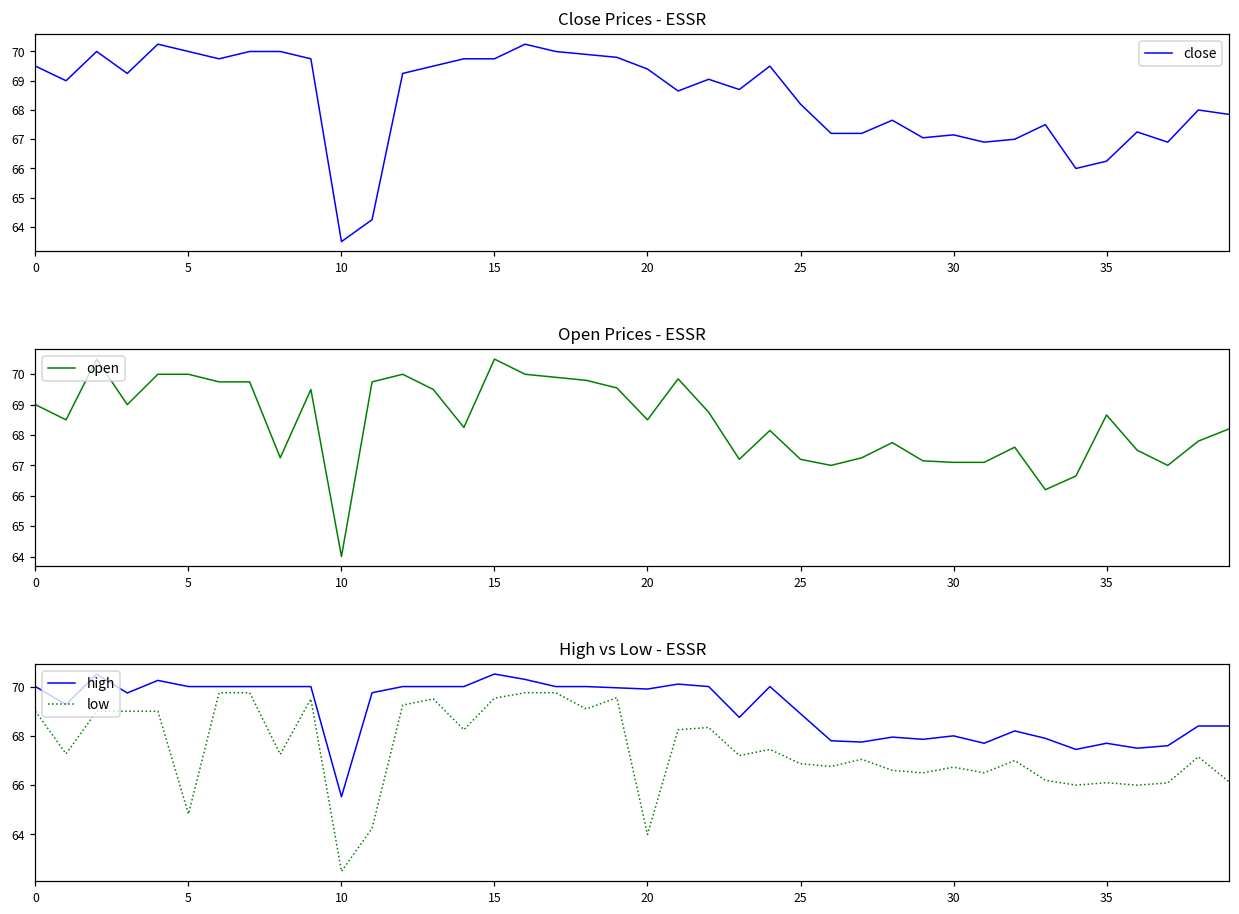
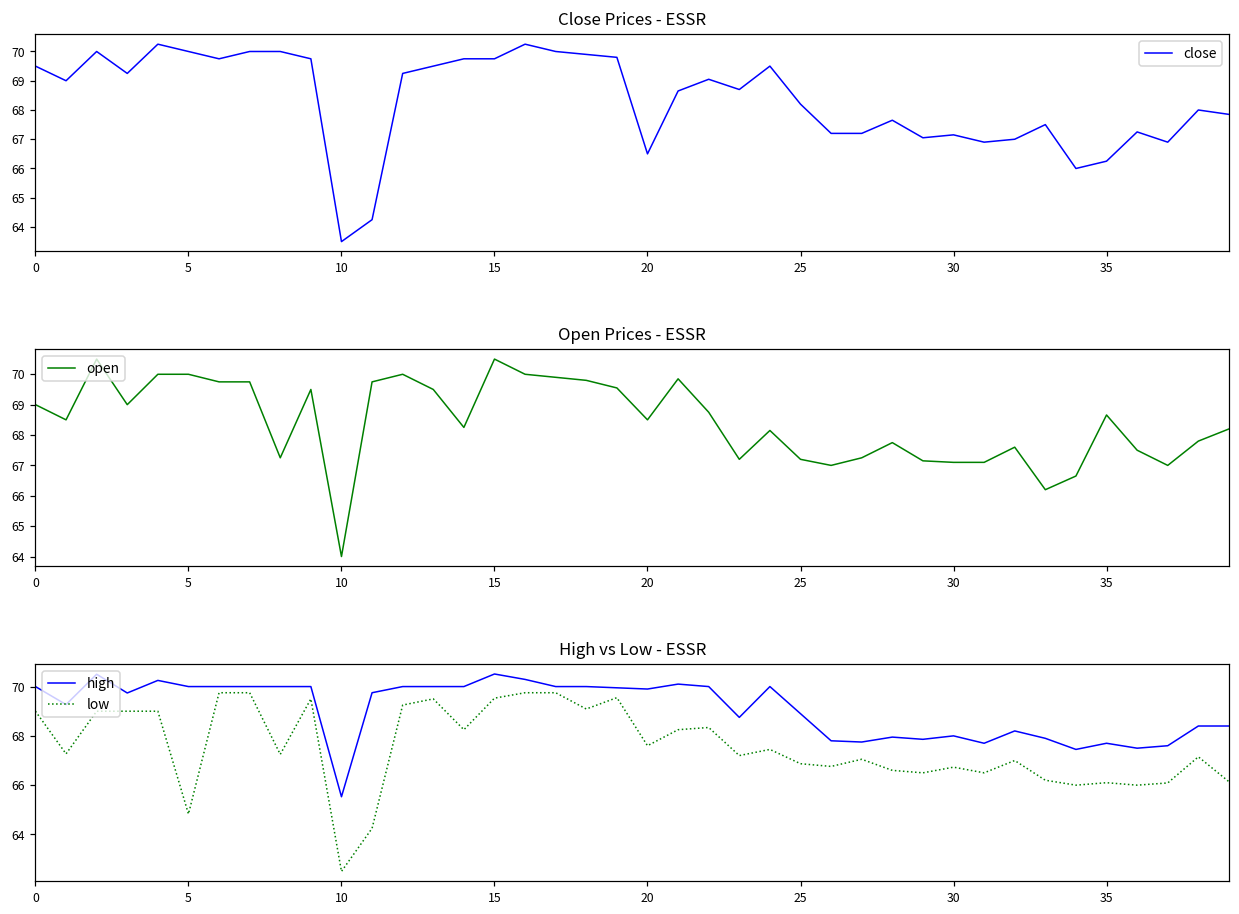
Close Prices - ESSR, 20: 69.4 -> 66.5
High vs Low - ESSR, low, 20: 64.0 -> 67.6
